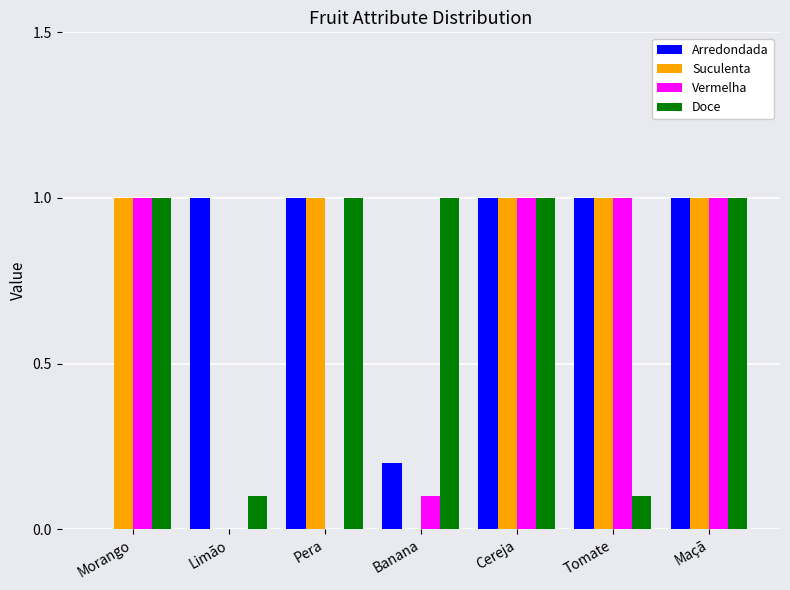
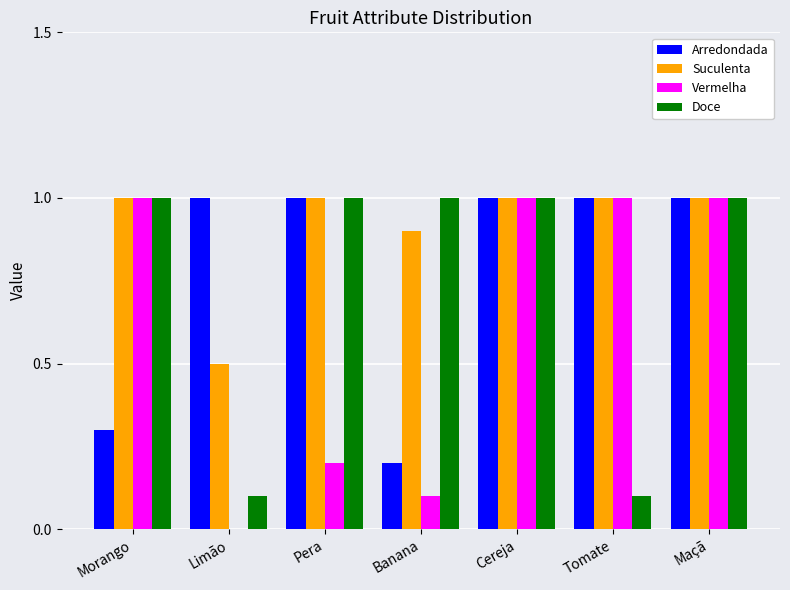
Arredondada, Morango: 0.0 -> 0.3
Suculenta, Limão: 0.0 -> 0.5
Vermelha, Pera: 0.0 -> 0.2
Suculenta, Banana: 0.0 -> 0.9
